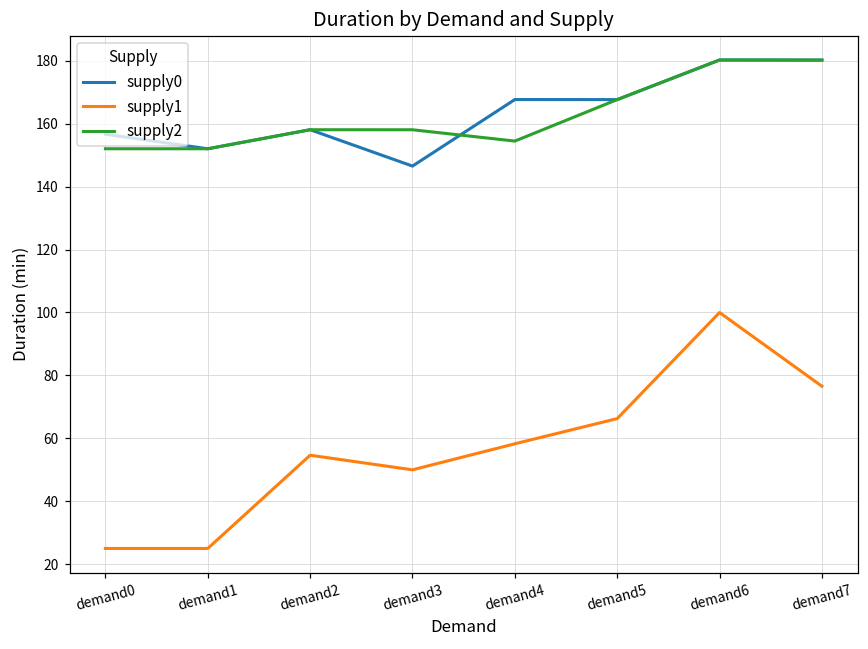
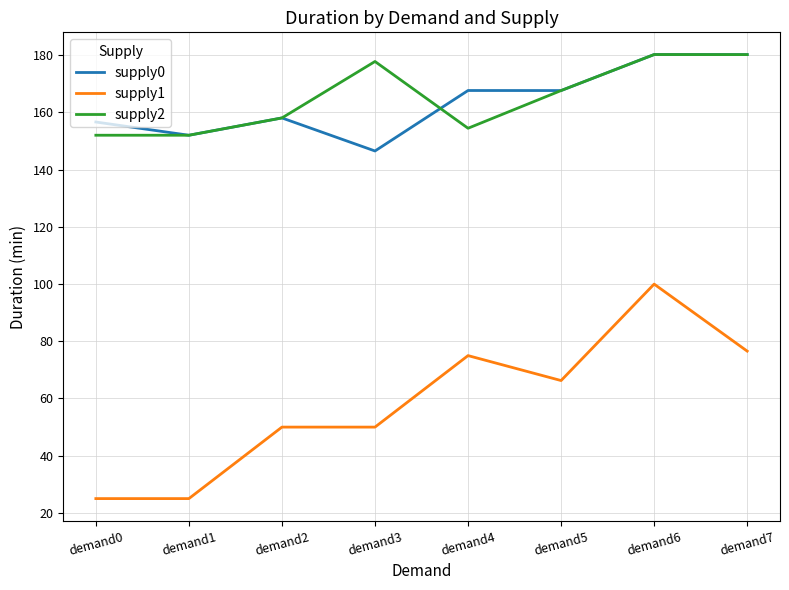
supply1, demand2: 55 -> 50
supply2, demand3: 158 -> 178
supply1, demand4: 58 -> 75
